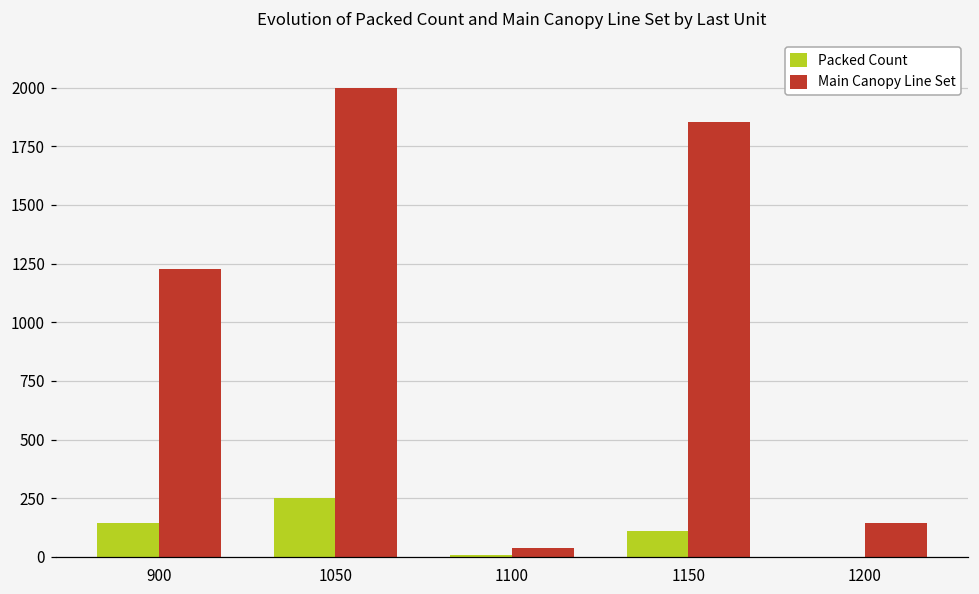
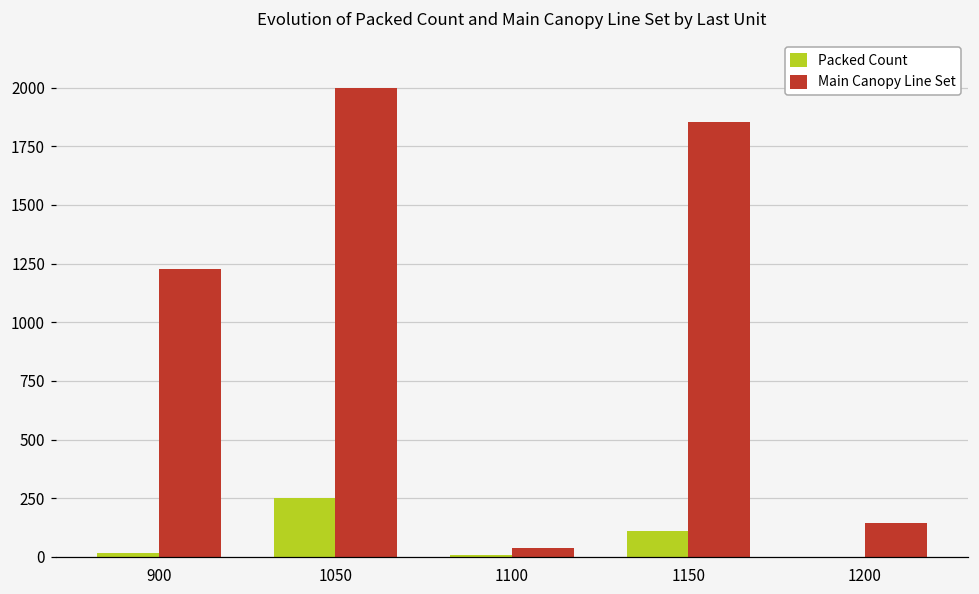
Packed Count, 900: 150 -> 20
